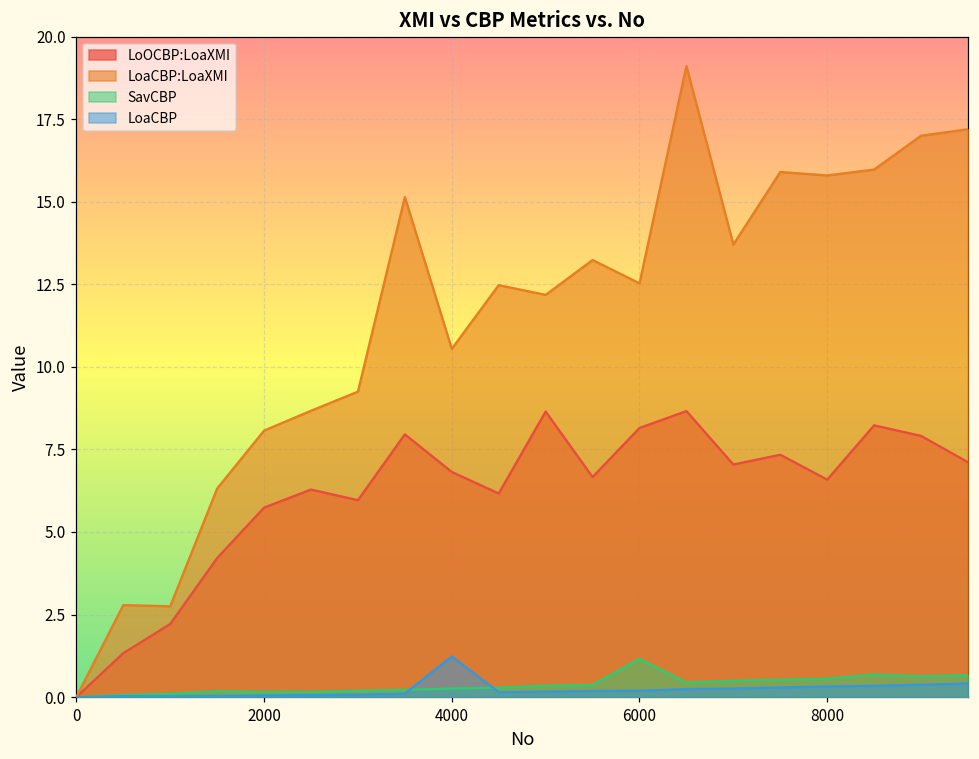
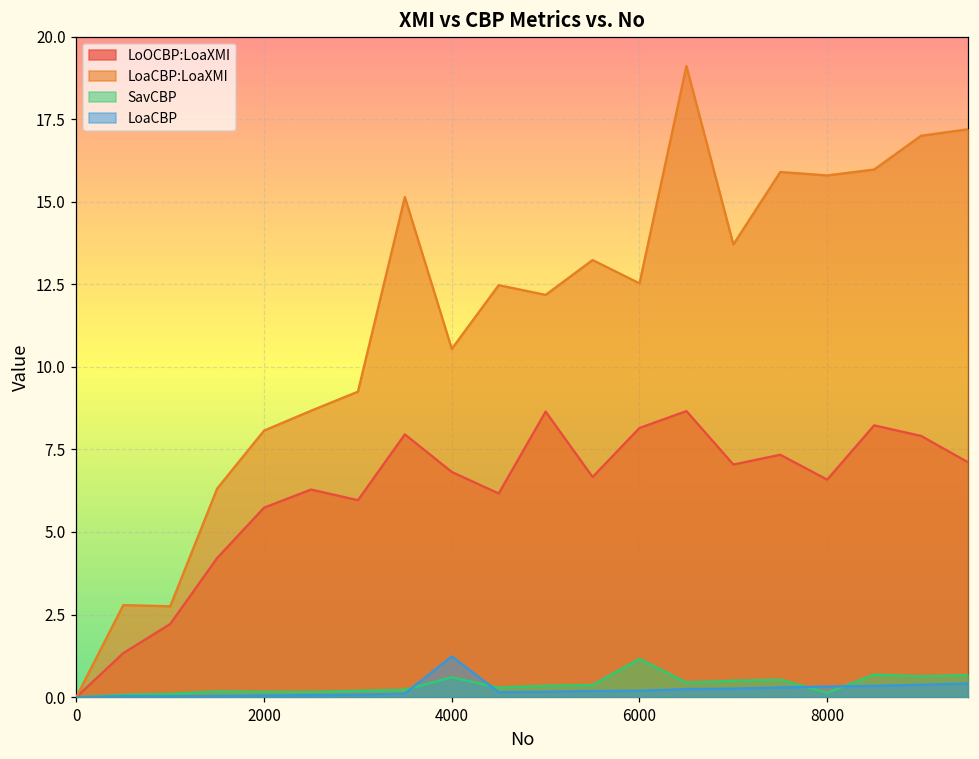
SavCBP, 4000: 0.3 -> 0.6
SavCBP, 8000: 0.6 -> 0.1
